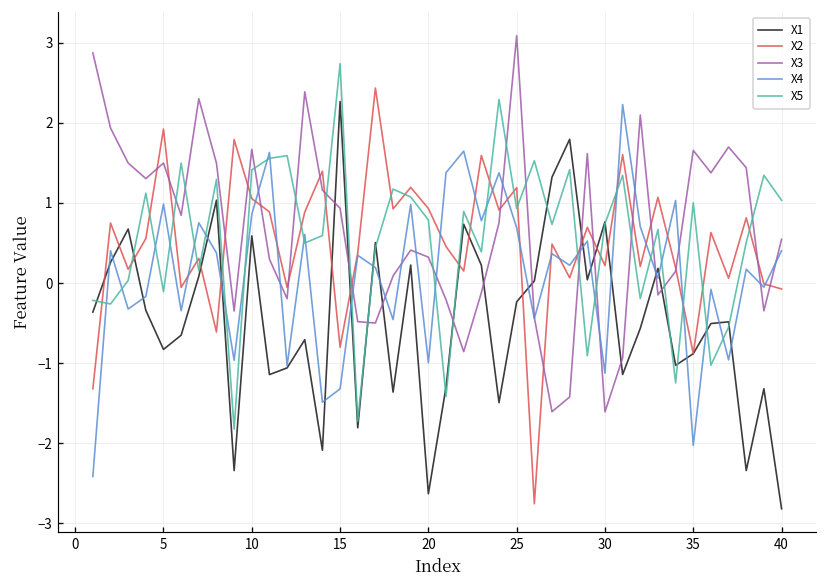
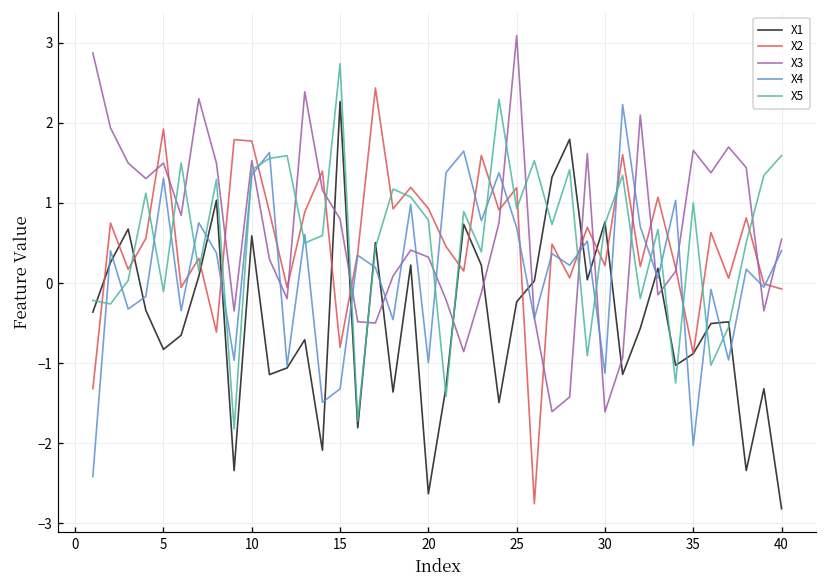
X4, 5: 1.0 -> 1.3
X2, 10: 1.1 -> 1.8
X3, 10: 1.7 -> 1.5
X4, 10: 0.9 -> 1.3
X3, 15: 0.9 -> 0.8
X5, 40: 1.0 -> 1.6
